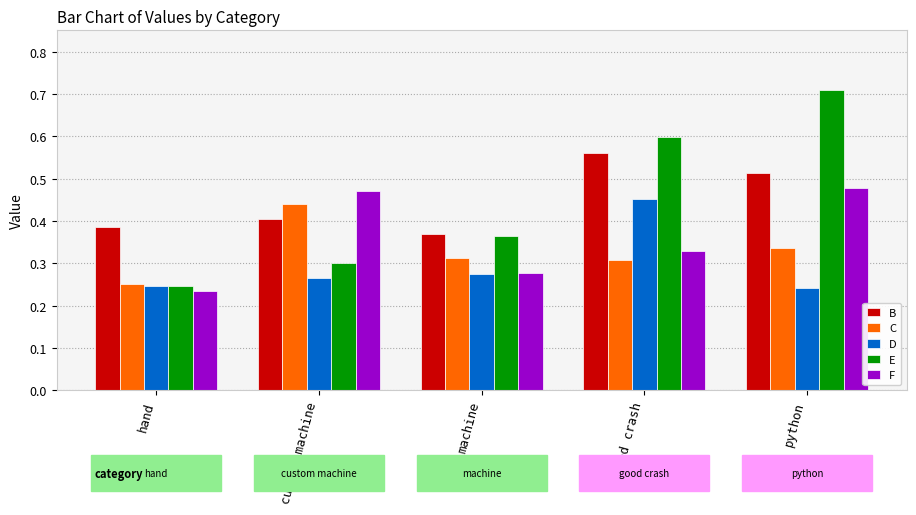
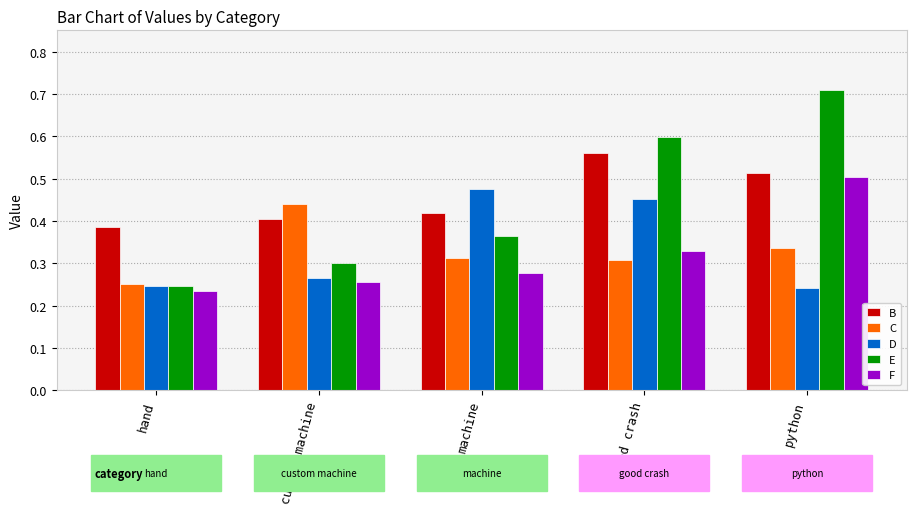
F, custom machine: 0.47 -> 0.26
B, machine: 0.37 -> 0.42
D, machine: 0.28 -> 0.48
F, python: 0.48 -> 0.51
